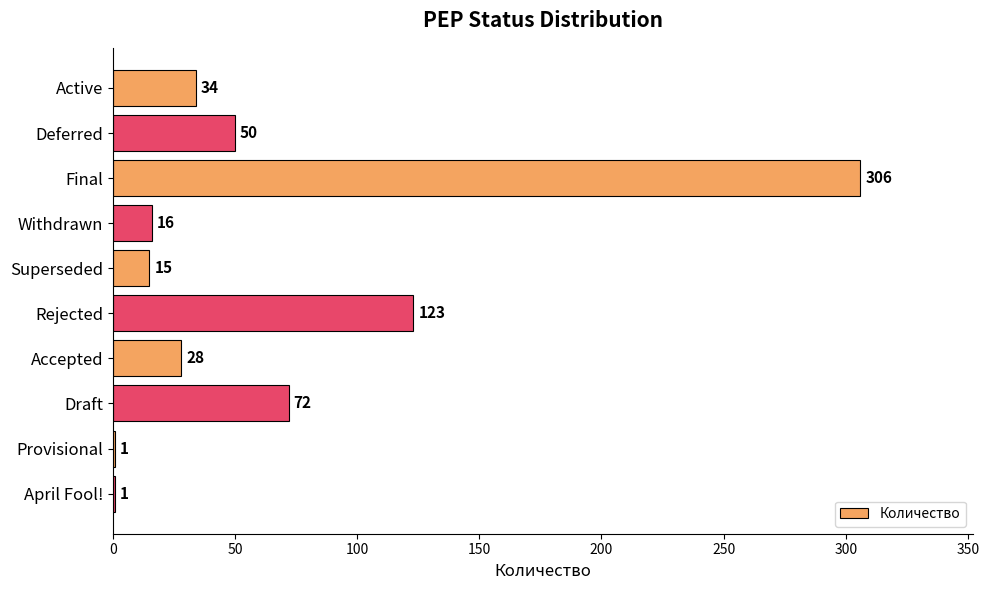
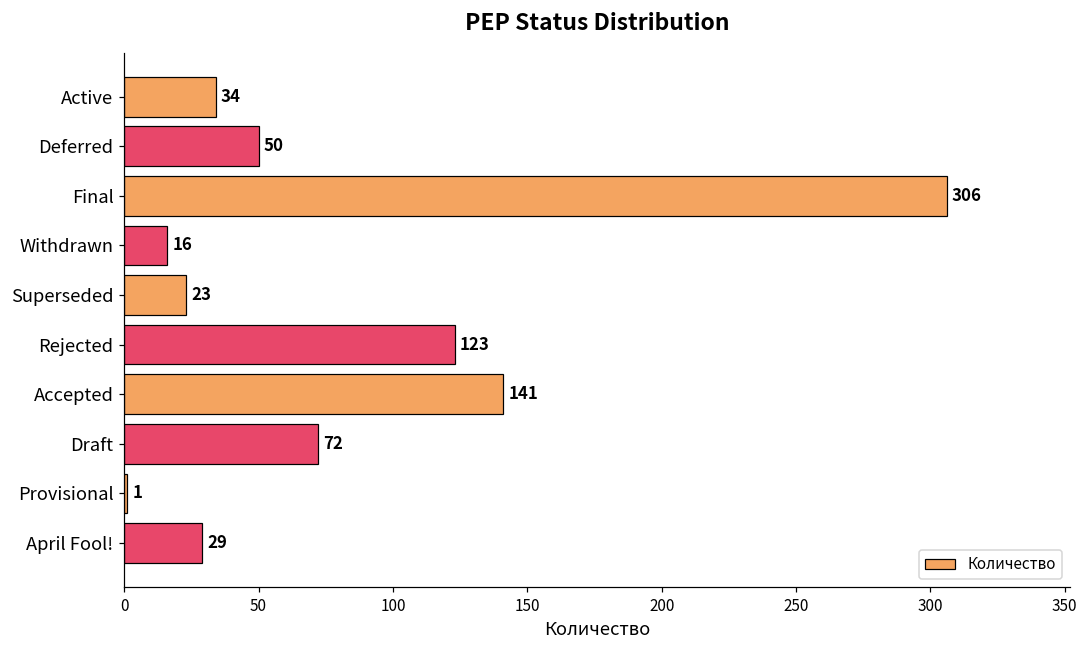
Superseded: 15 -> 23
Accepted: 28 -> 141
April Fool!: 1 -> 29
